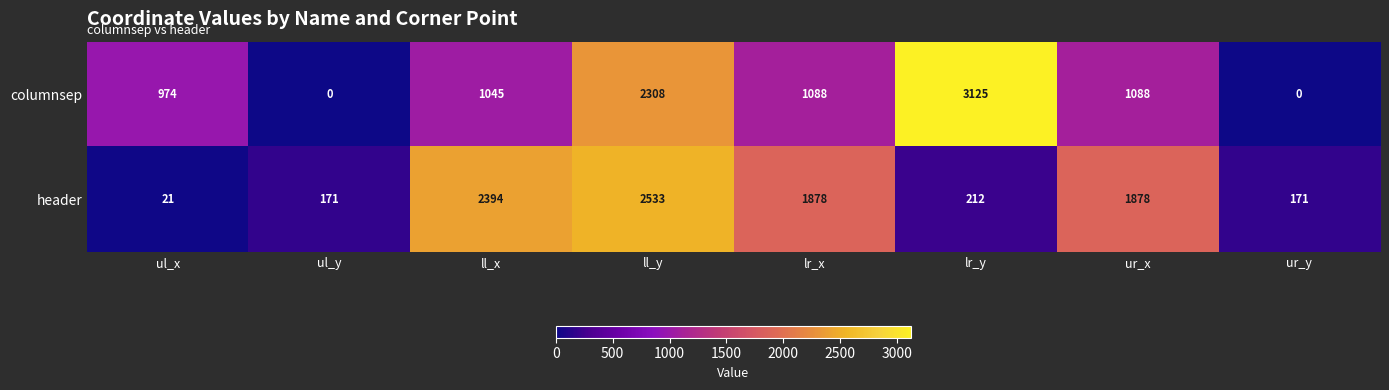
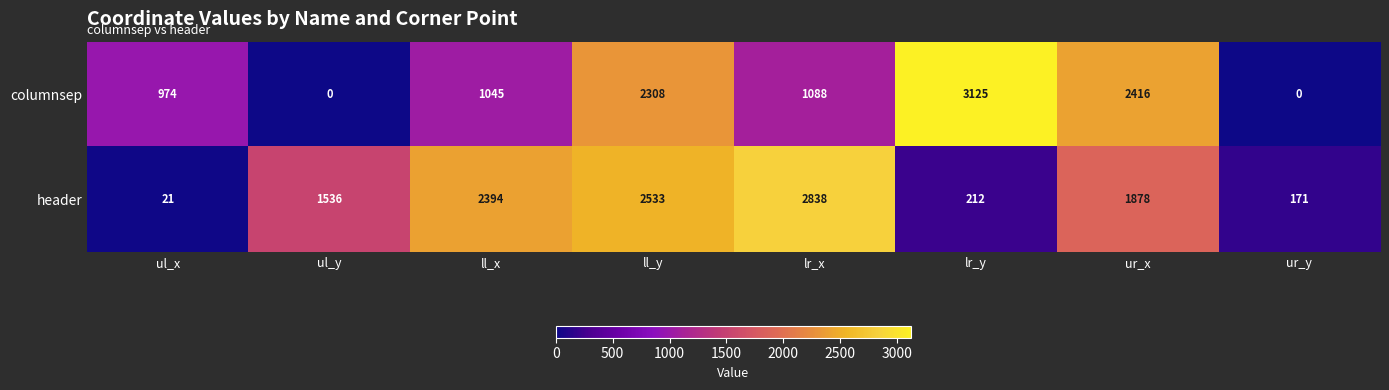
columnsep, ur_x: 1088 -> 2416
header, ul_y: 171 -> 1536
header, lr_x: 1878 -> 2838
